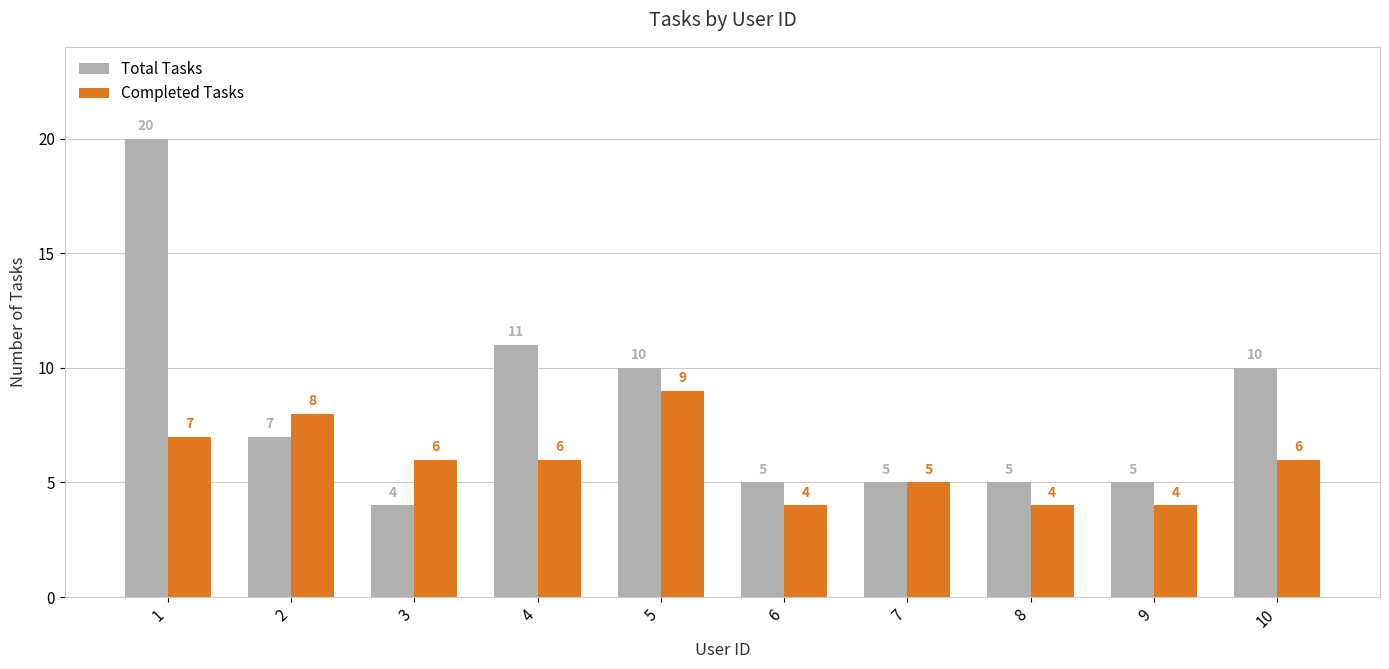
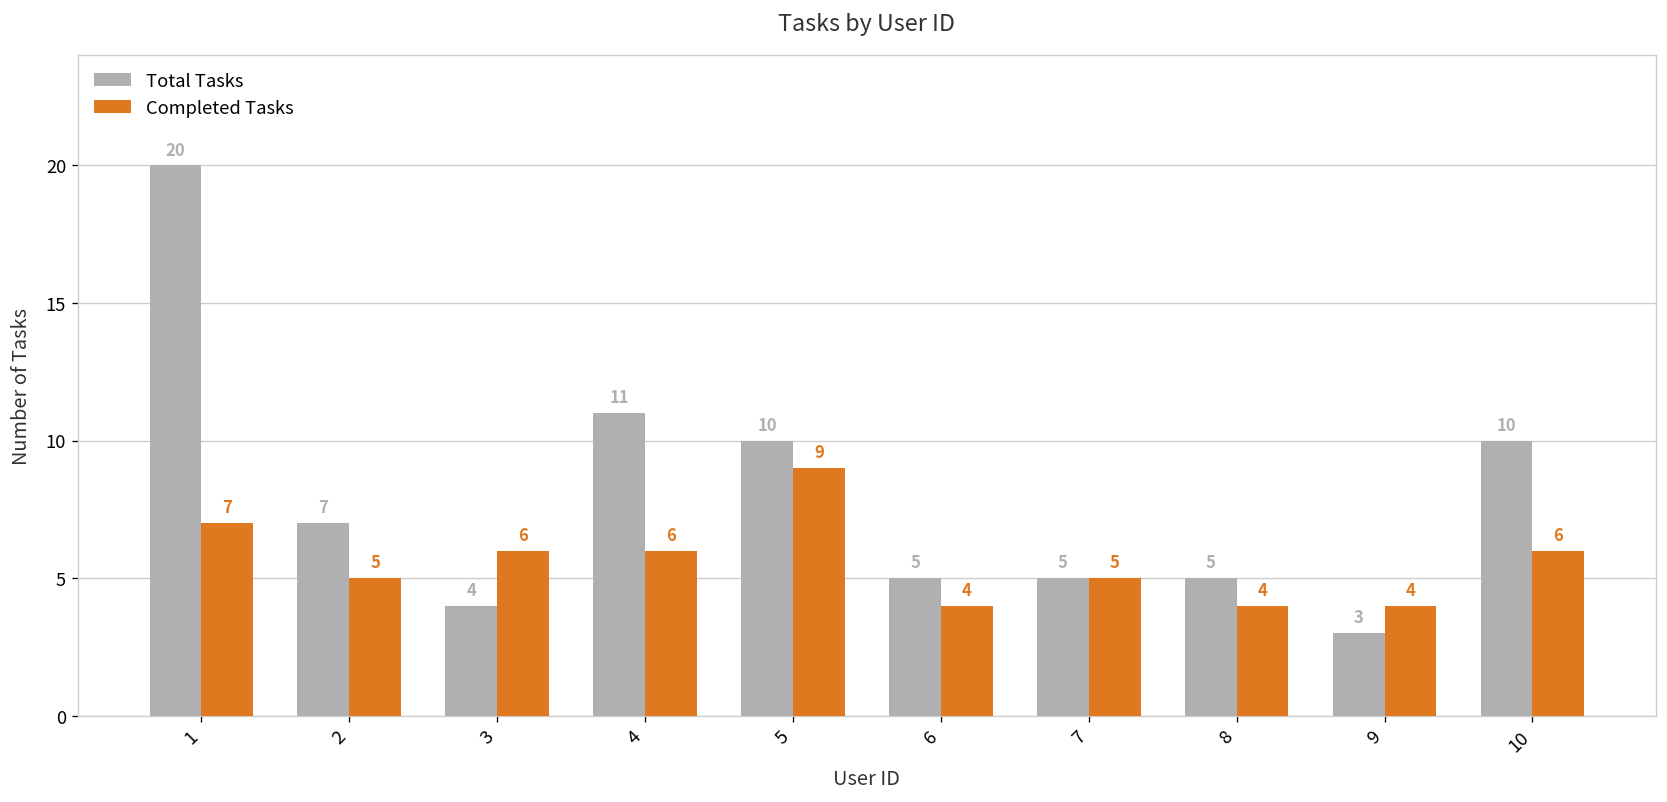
Completed Tasks, 2: 8 -> 5
Total Tasks, 9: 5 -> 3
